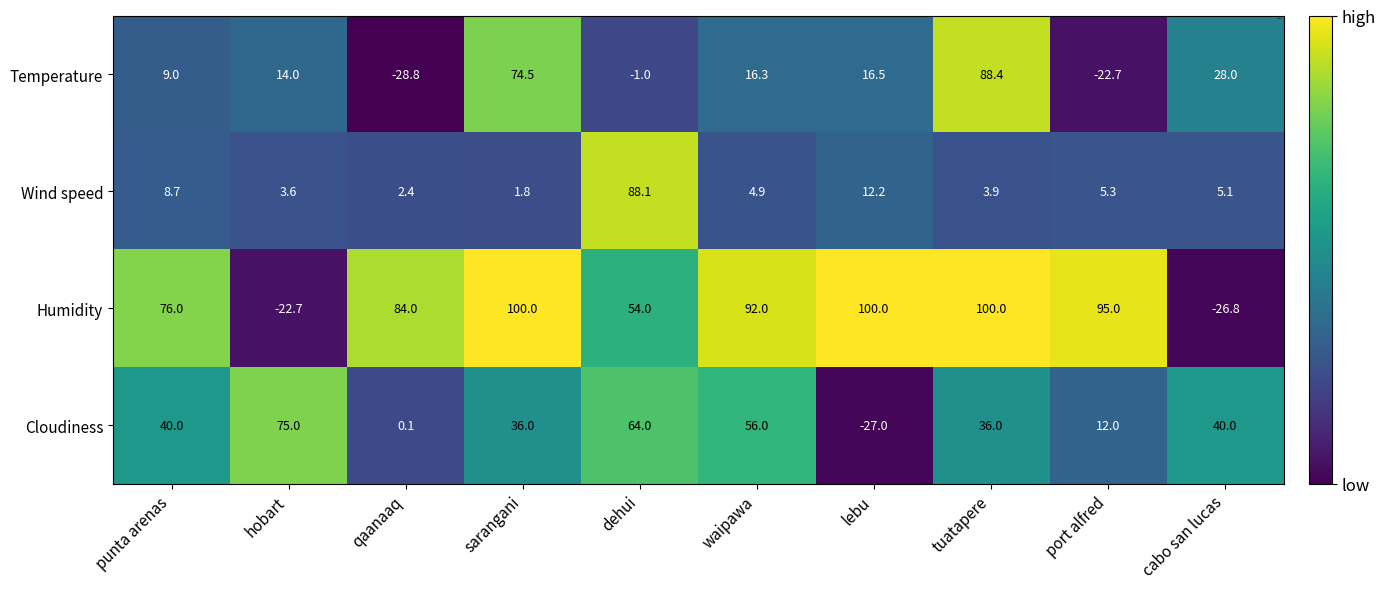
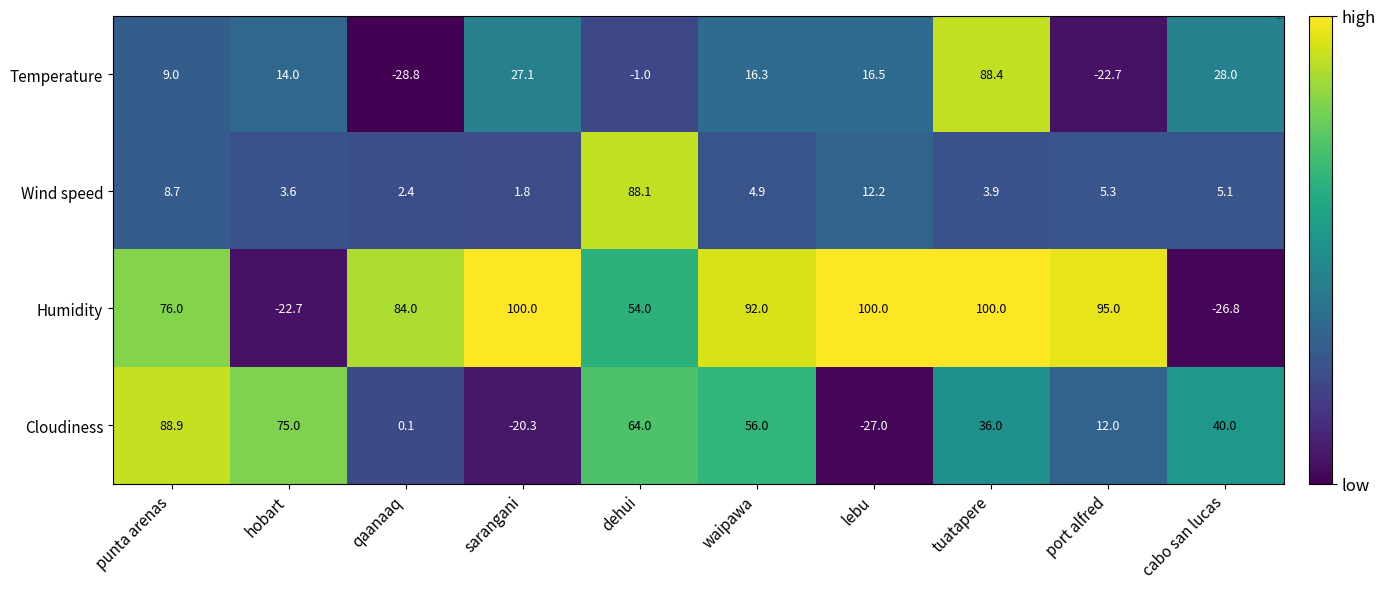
Temperature, sarangani: 74.5 -> 27.1
Cloudiness, punta arenas: 40.0 -> 88.9
Cloudiness, sarangani: 36.0 -> -20.3
